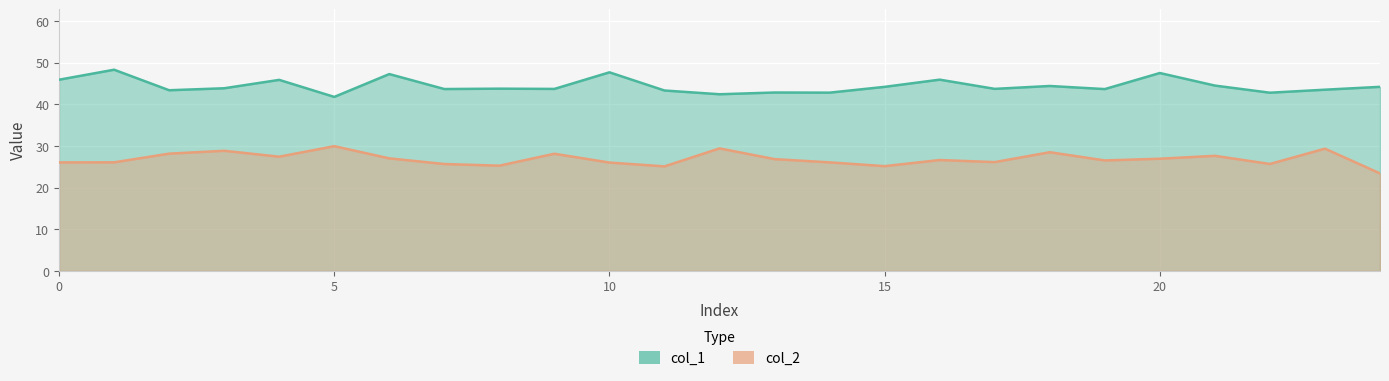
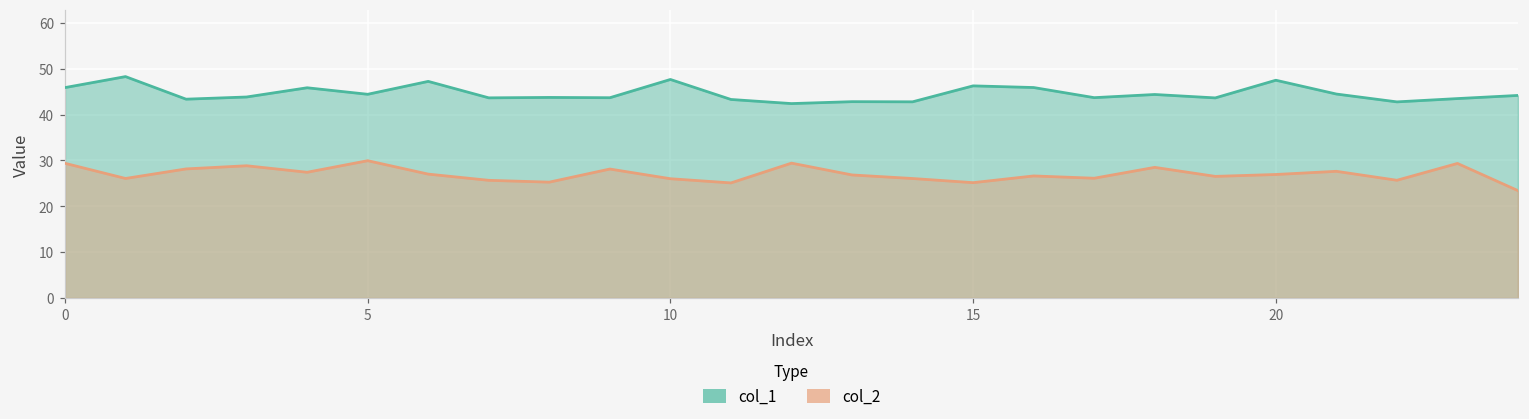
col_2, 0: 26 -> 29
col_1, 5: 42 -> 44
col_1, 15: 44 -> 46
